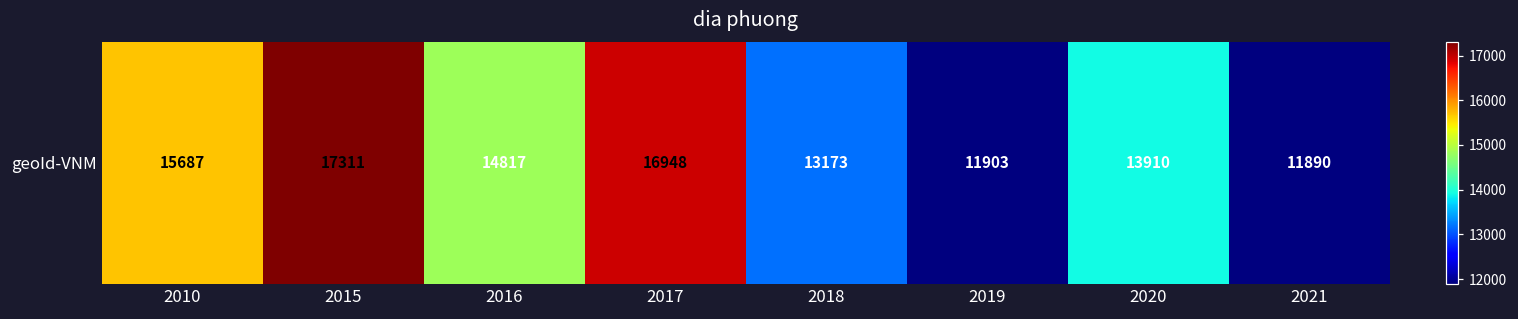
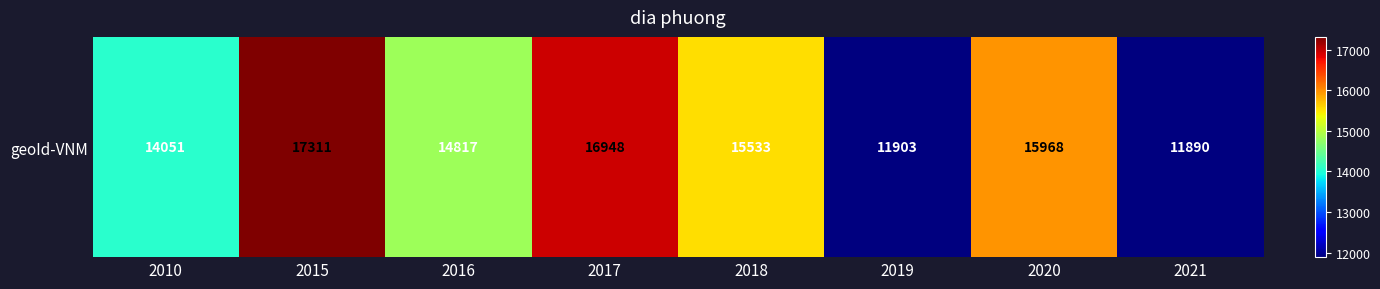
geoId-VNM, 2010: 15687 -> 14051
geoId-VNM, 2018: 13173 -> 15533
geoId-VNM, 2020: 13910 -> 15968
